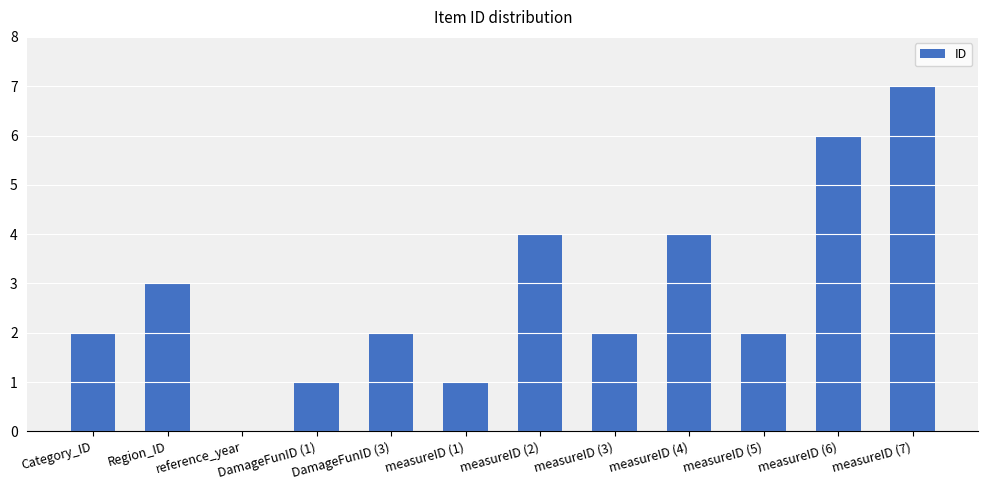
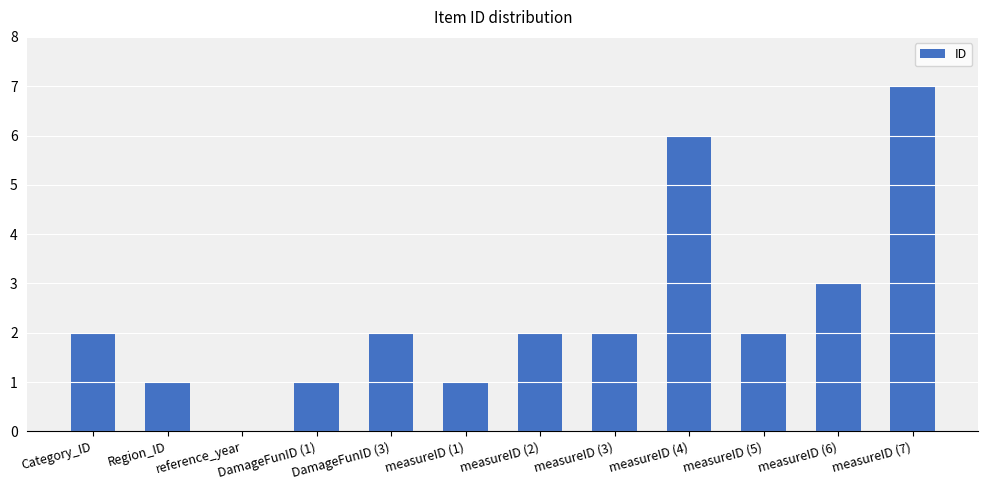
Region_ID: 3 -> 1
measureID (2): 4 -> 2
measureID (4): 4 -> 6
measureID (6): 6 -> 3
